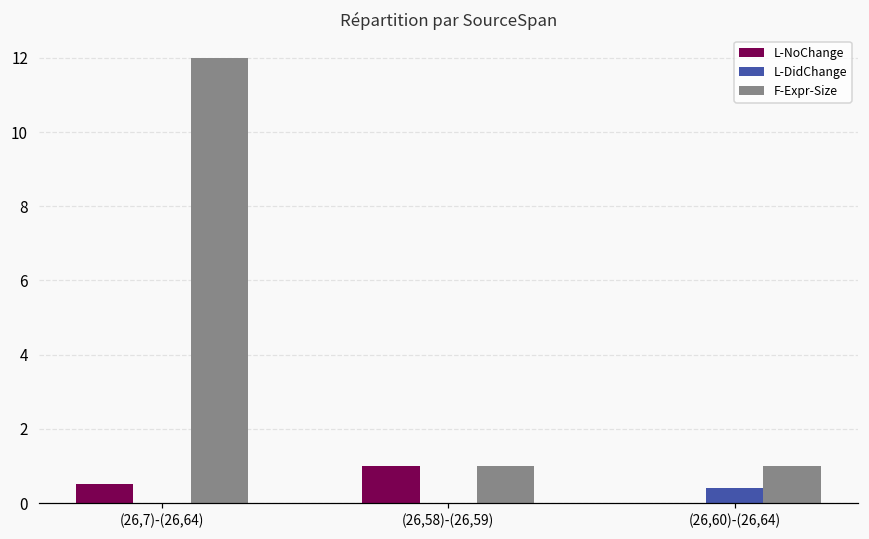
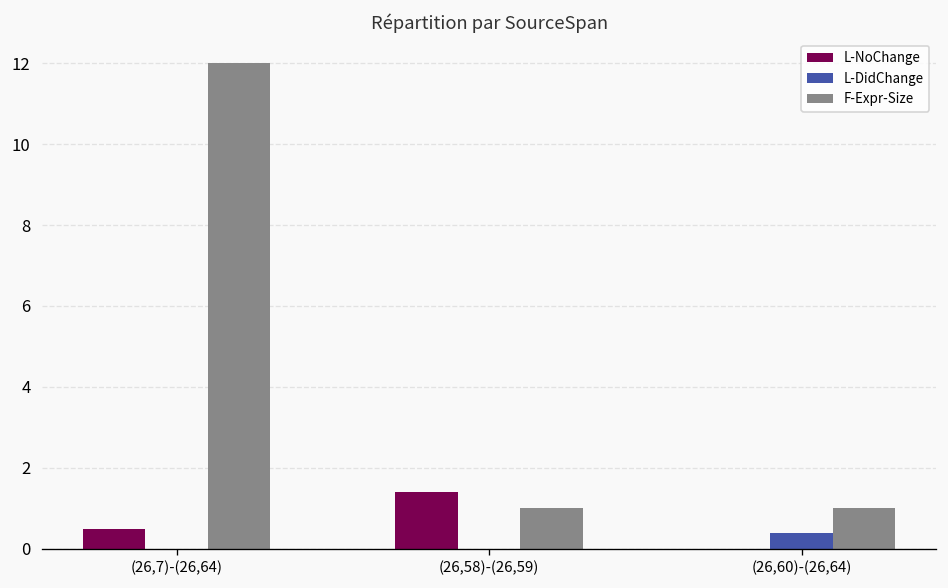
L-NoChange, (26,58)-(26,59): 1.0 -> 1.4
